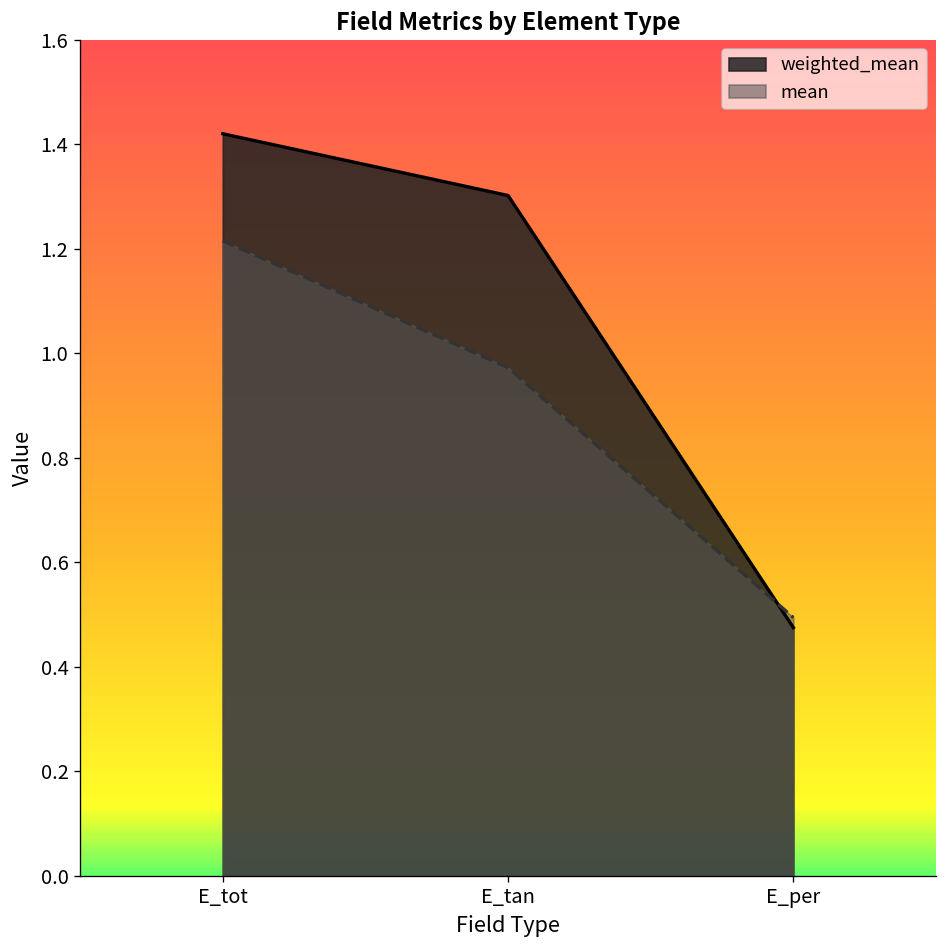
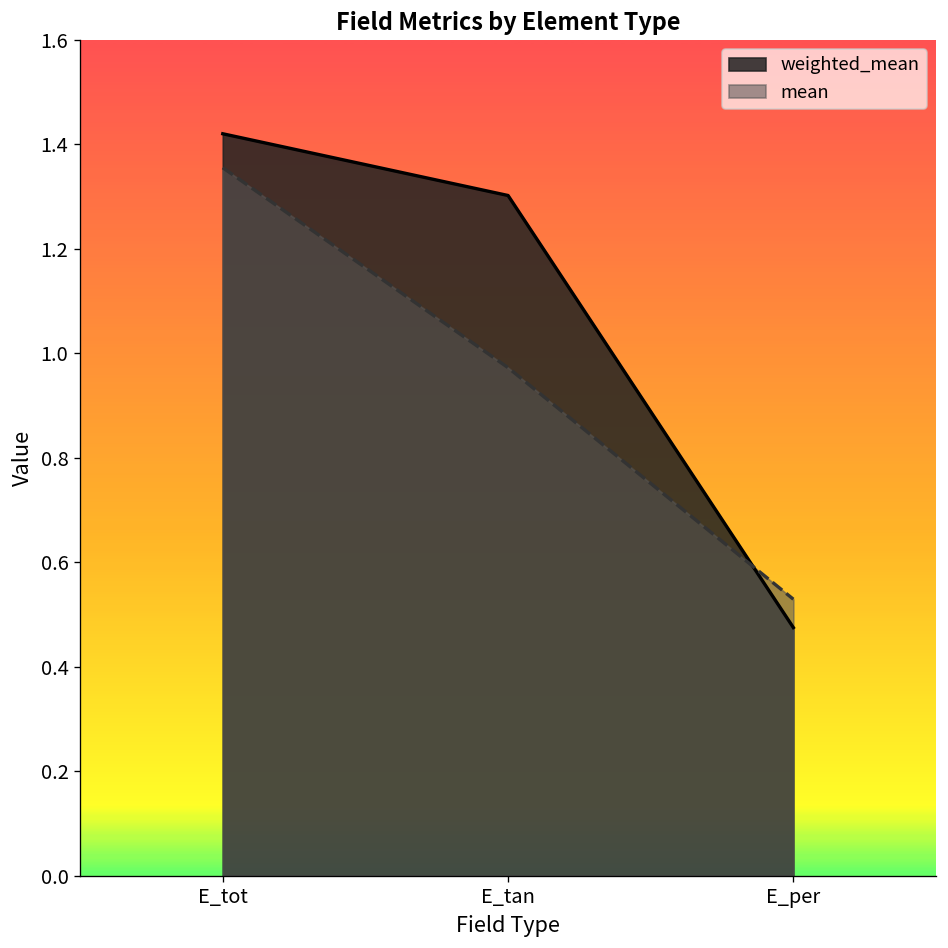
mean, E_tot: 1.22 -> 1.36
mean, E_per: 0.49 -> 0.53
